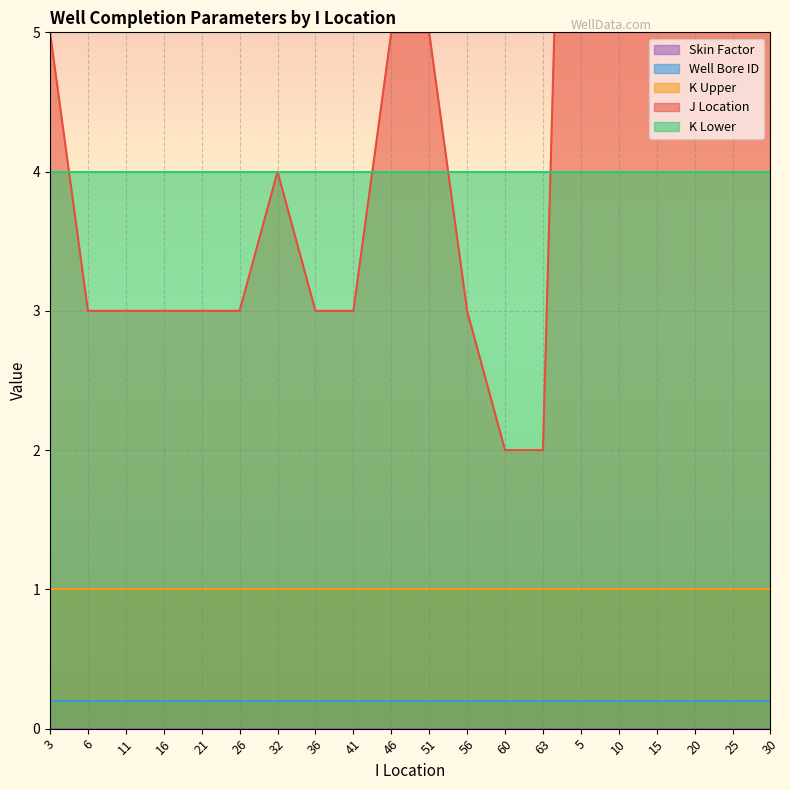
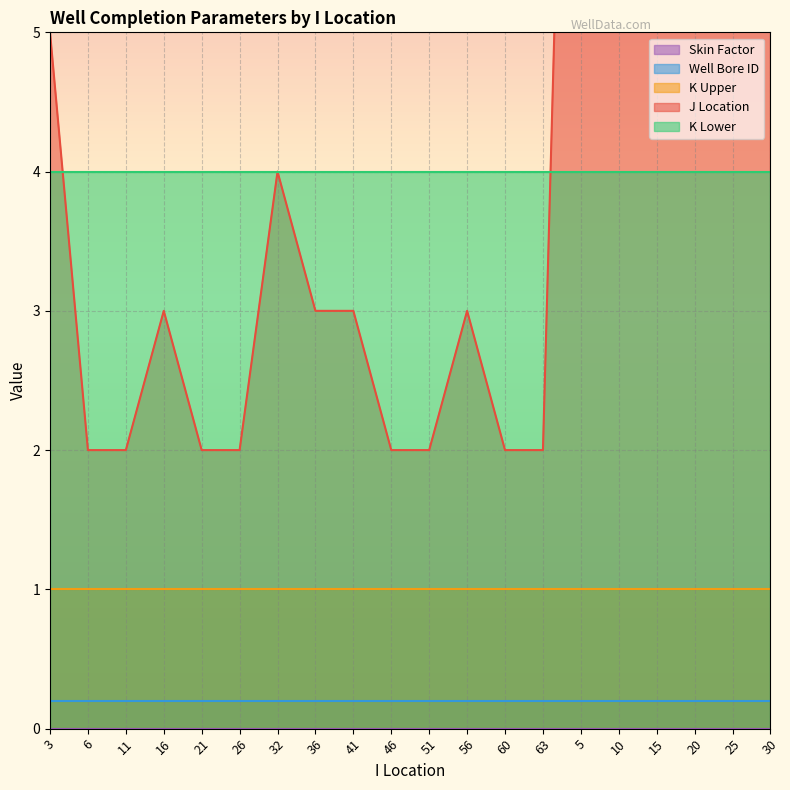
J Location, 6: 3 -> 2
J Location, 11: 3 -> 2
J Location, 21: 3 -> 2
J Location, 26: 3 -> 2
J Location, 46: 5 -> 2
J Location, 51: 5 -> 2
